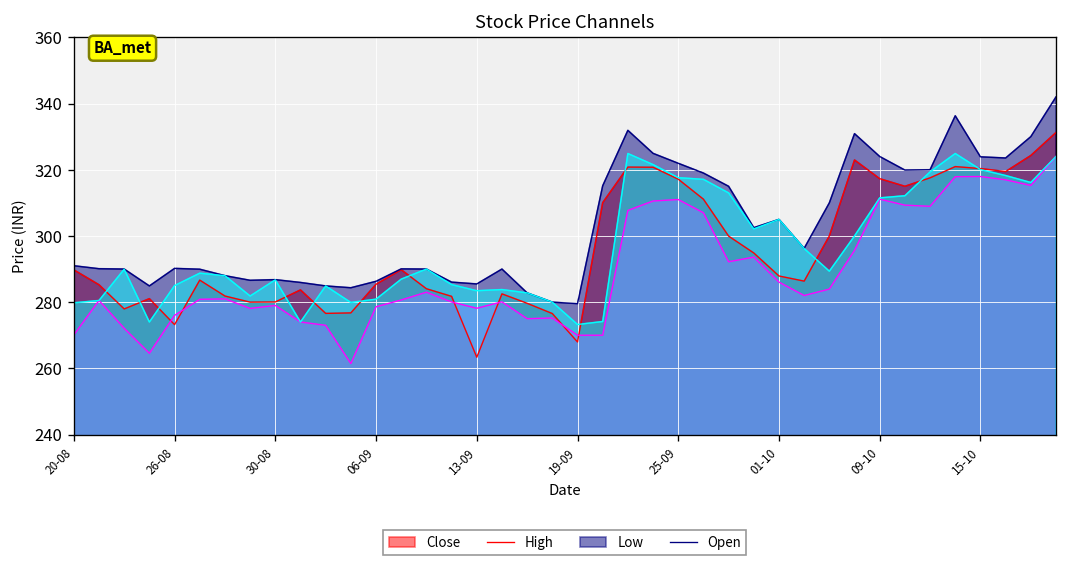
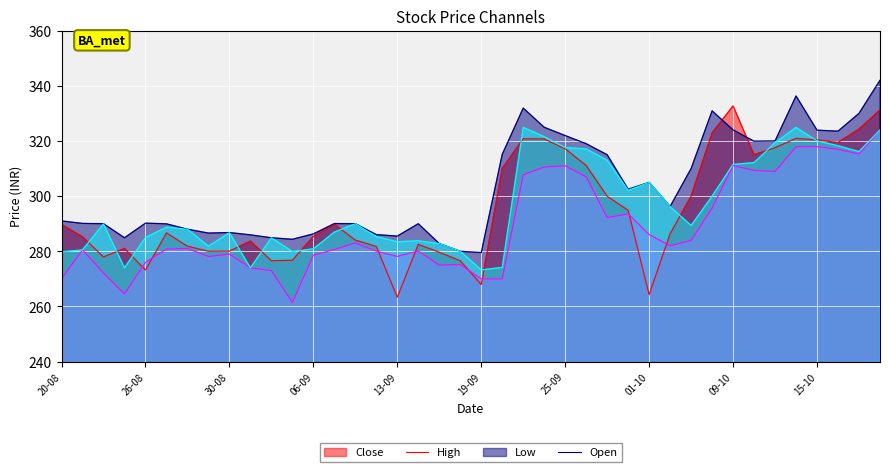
Close, 01-10: 288 -> 264
Close, 09-10: 317 -> 333
